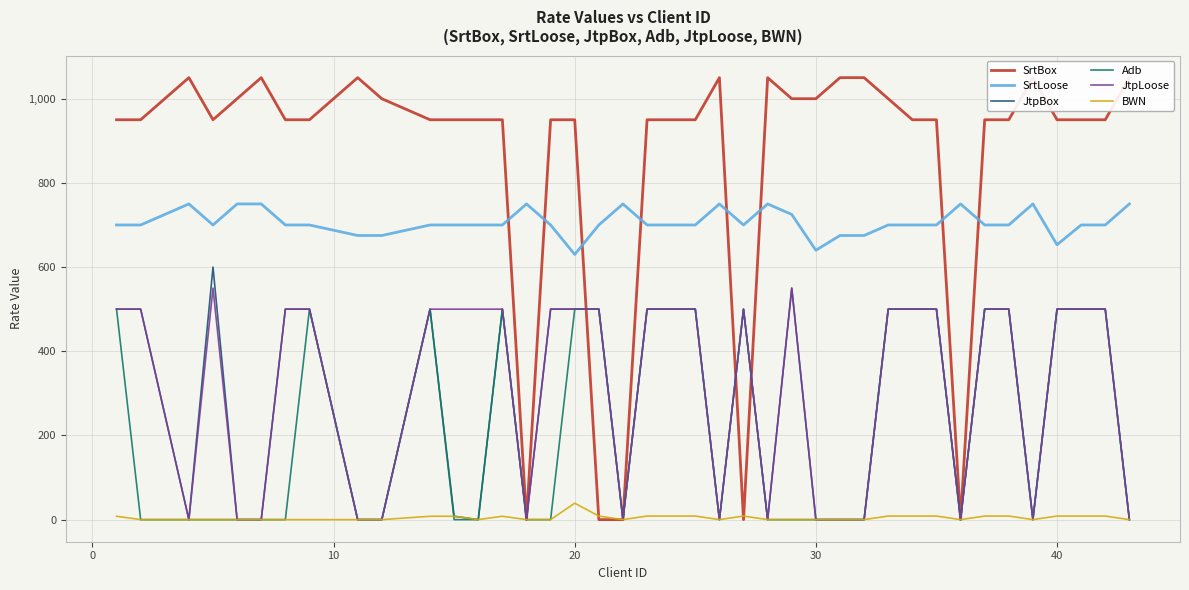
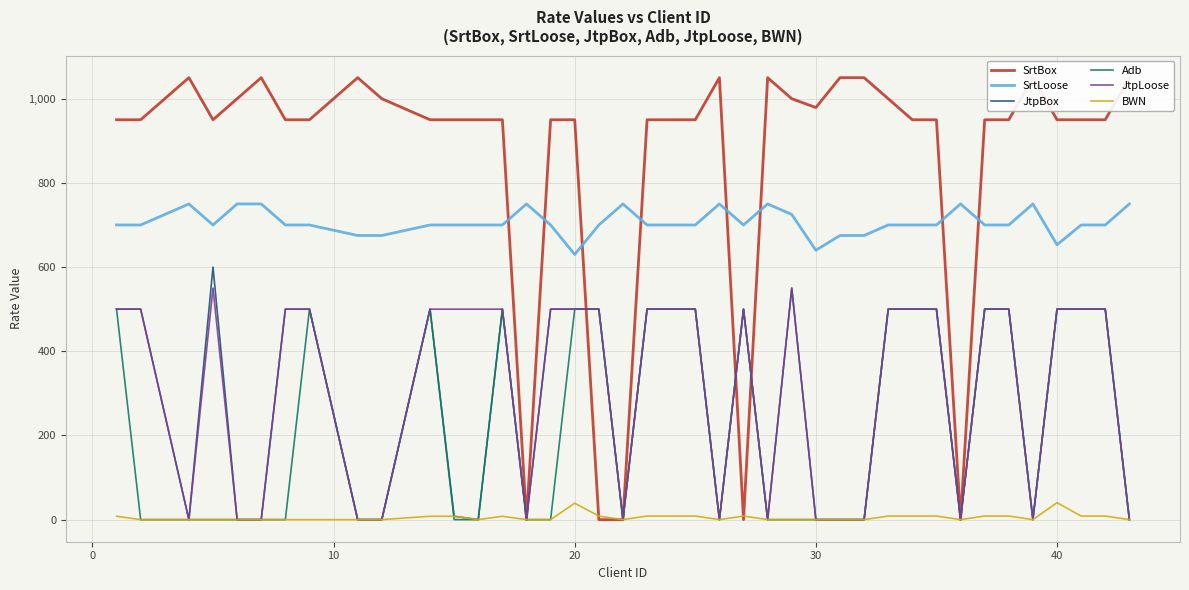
SrtBox, 30: 1,000 -> 980
BWN, 40: 10 -> 40
